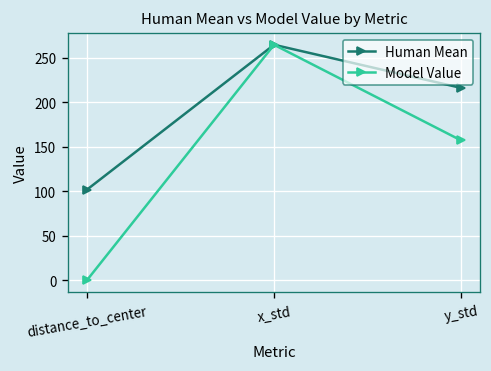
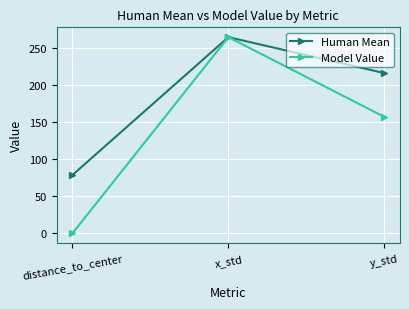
Human Mean, distance_to_center: 100 -> 80
